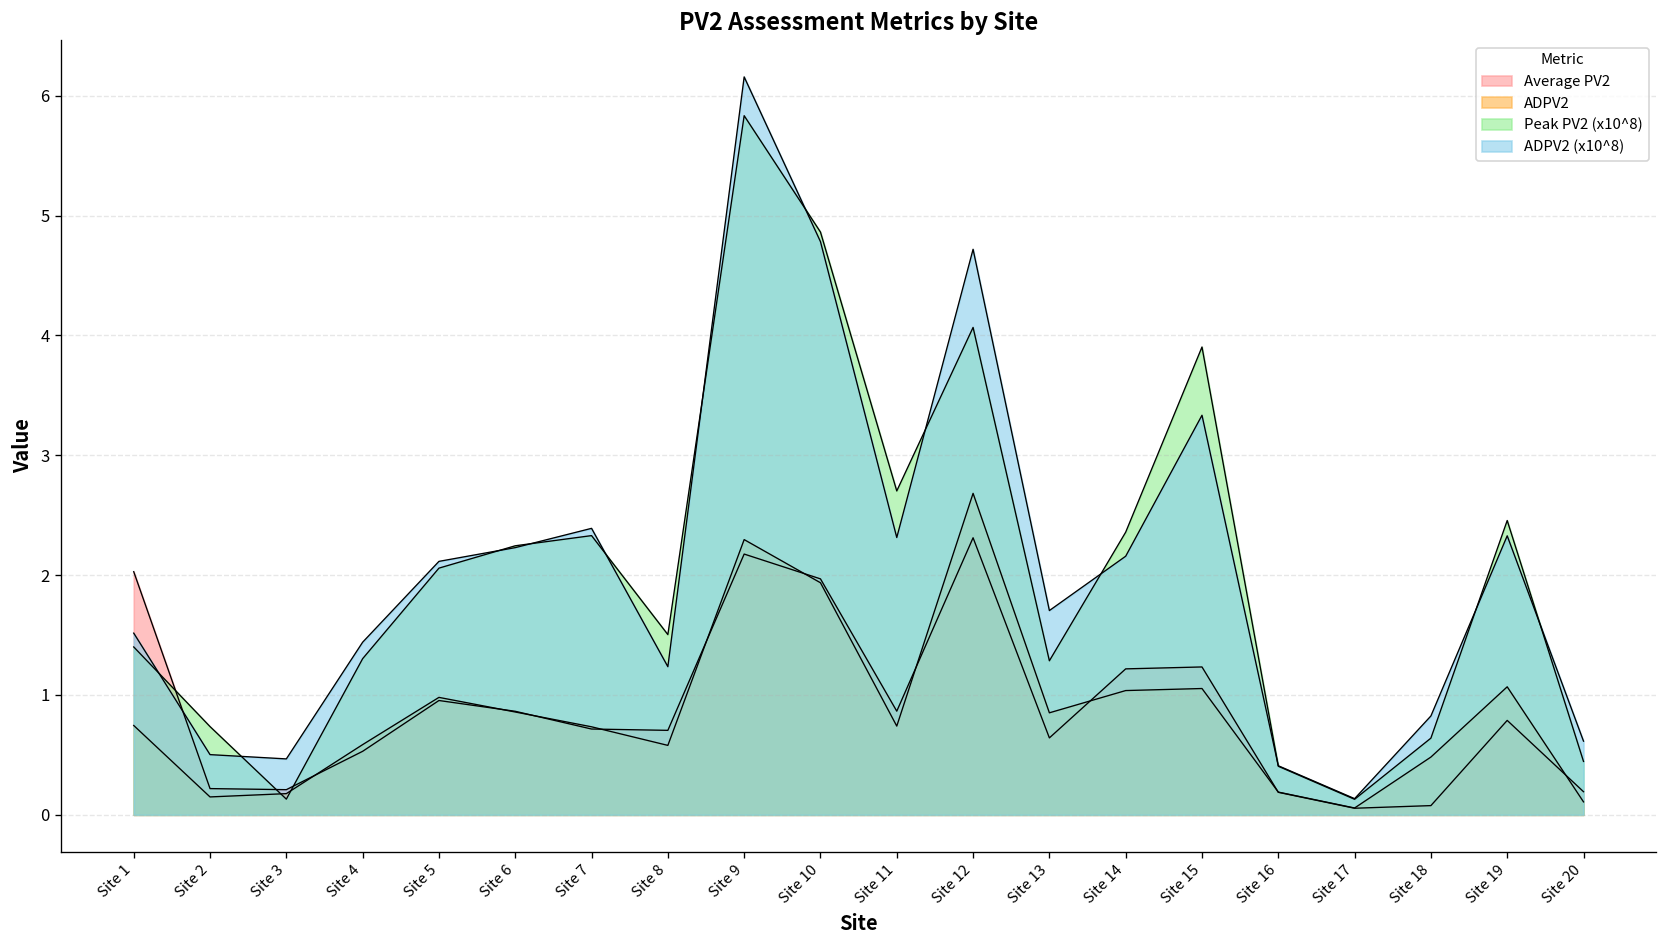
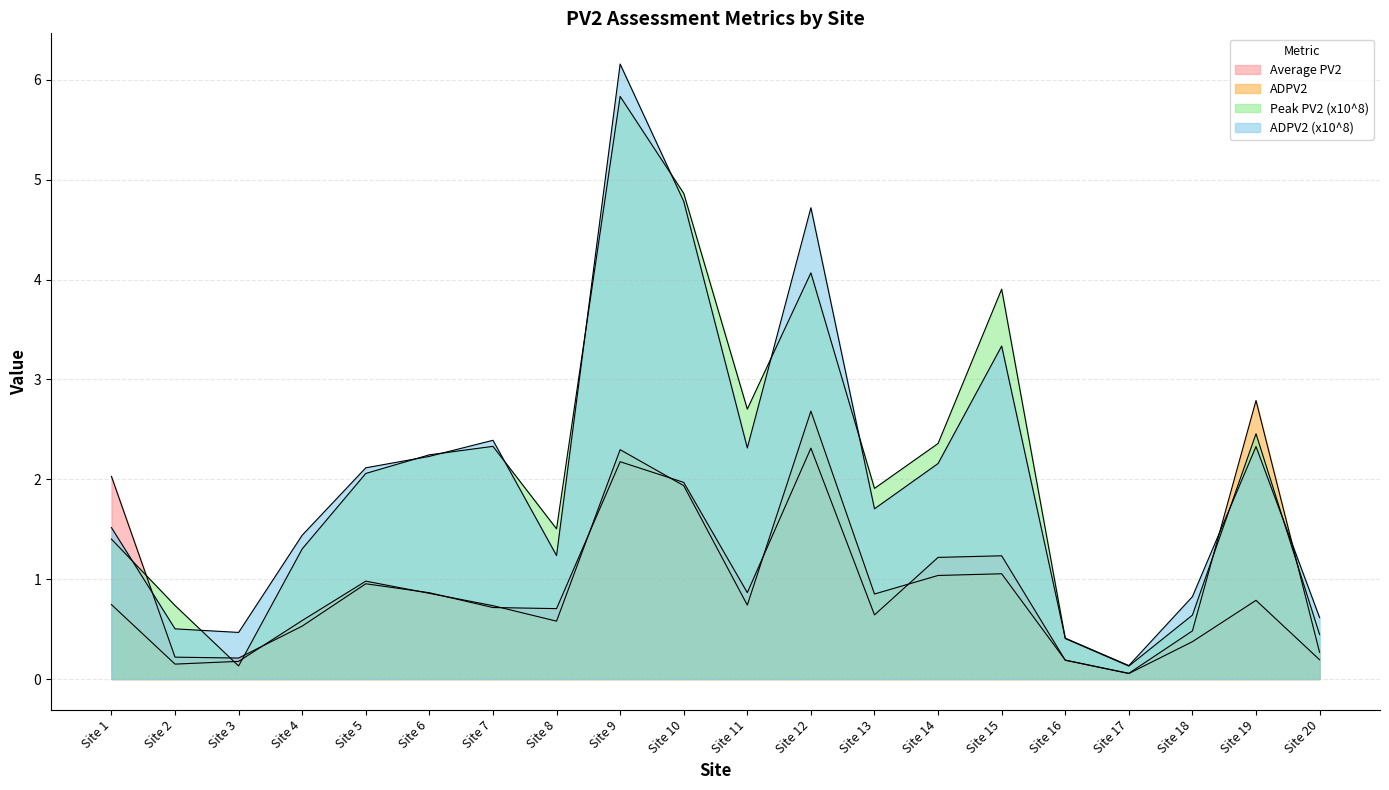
Peak PV2 (x10^8), Site 13: 1.3 -> 1.9
Average PV2, Site 18: 0.1 -> 0.4
ADPV2, Site 19: 1.1 -> 2.8
ADPV2, Site 20: 0.1 -> 0.3
